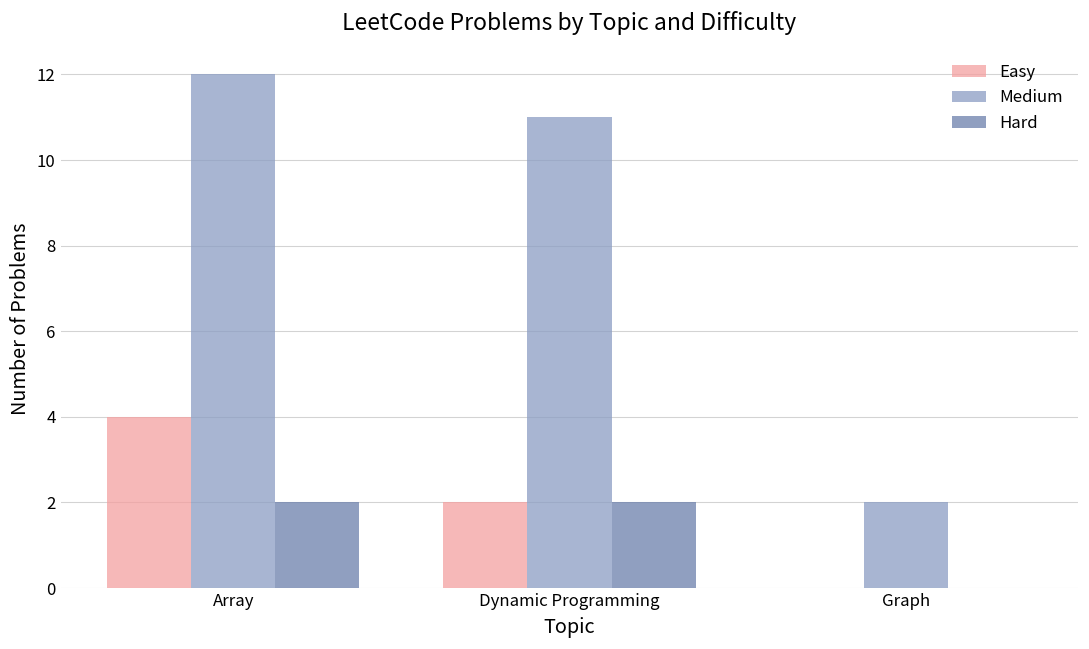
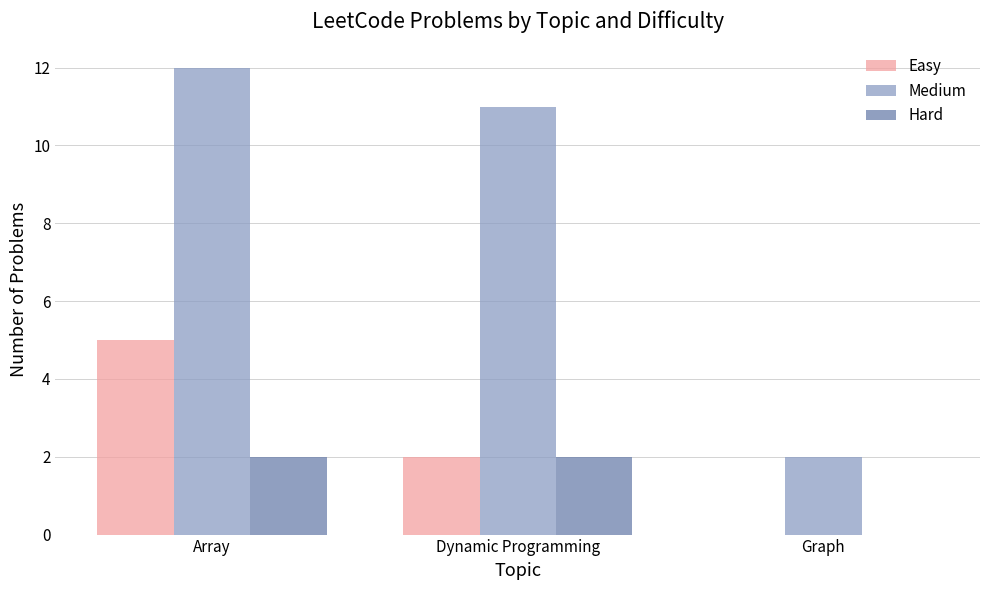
Easy, Array: 4 -> 5
